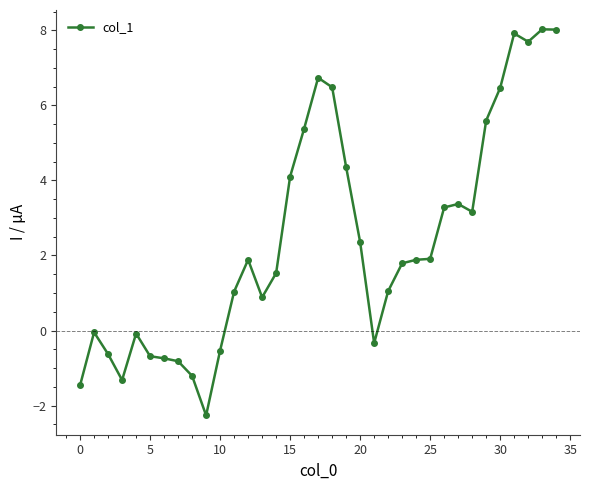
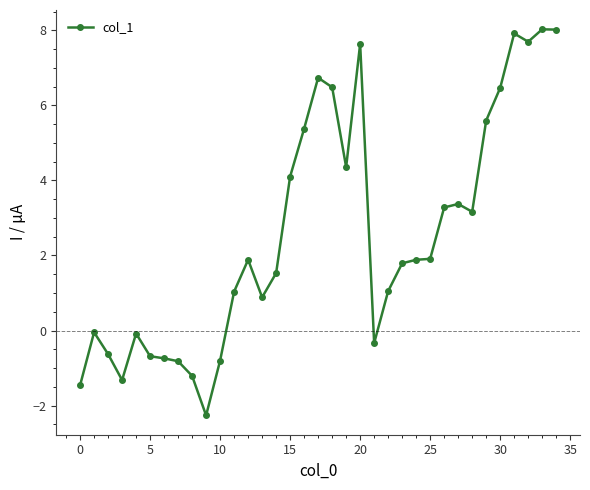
10: -0.5 -> -0.8
20: 2.4 -> 7.6
